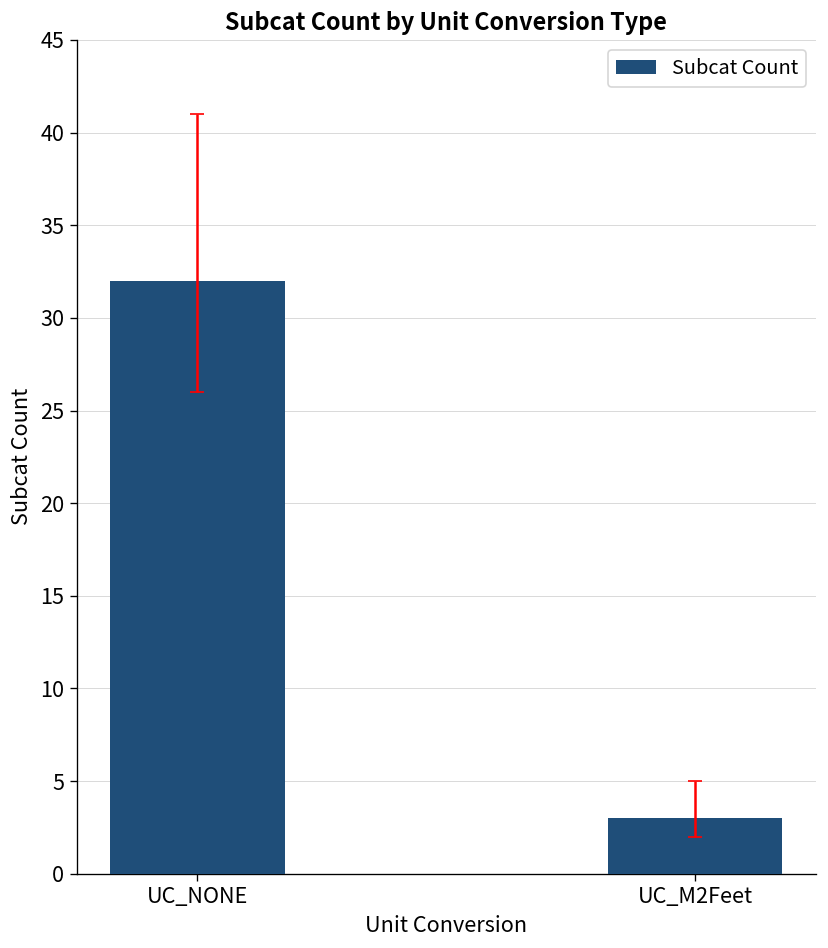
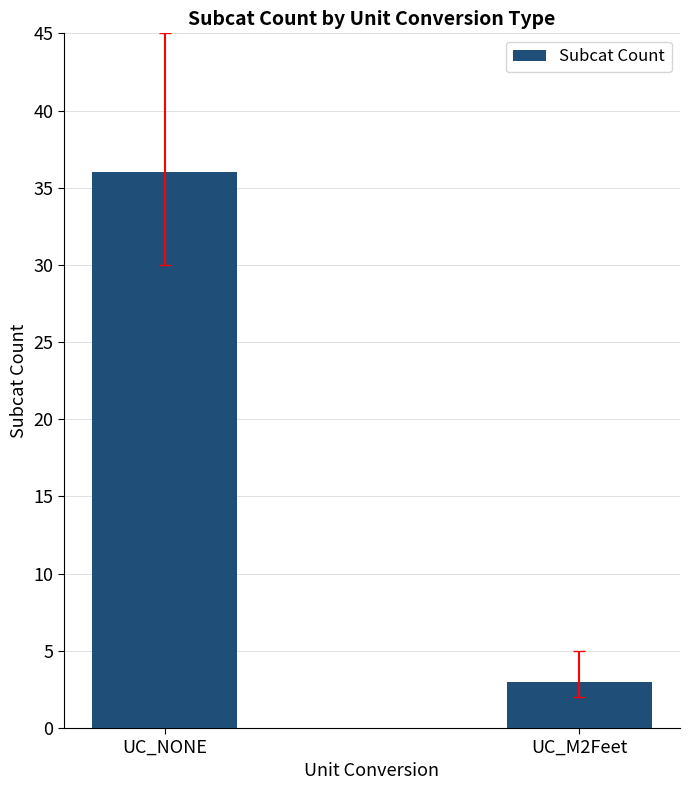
Subcat Count, UC_NONE: 32 -> 36
